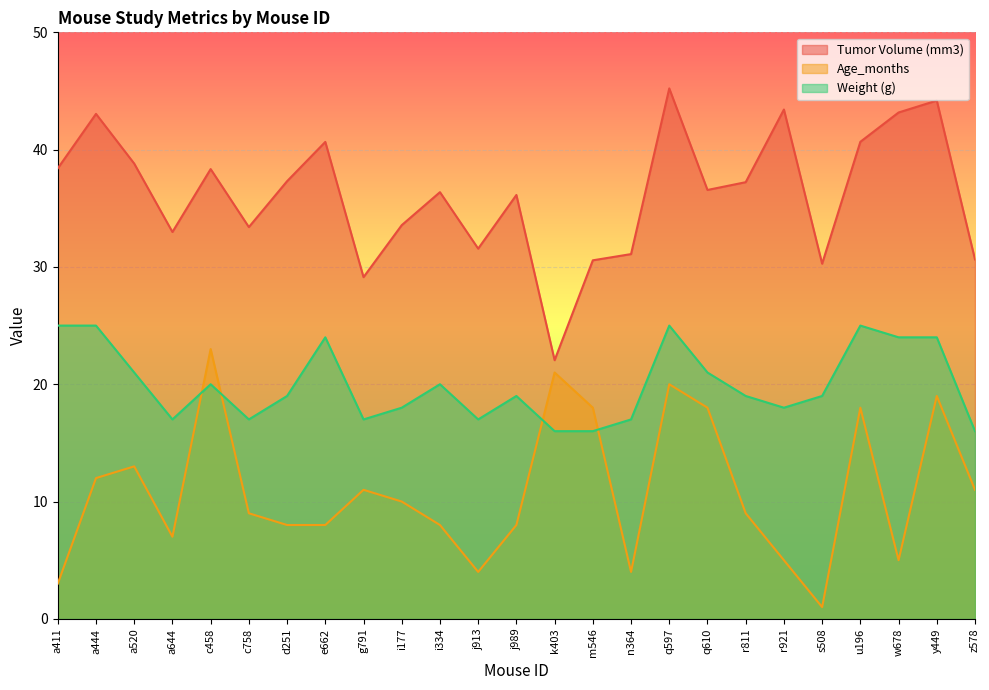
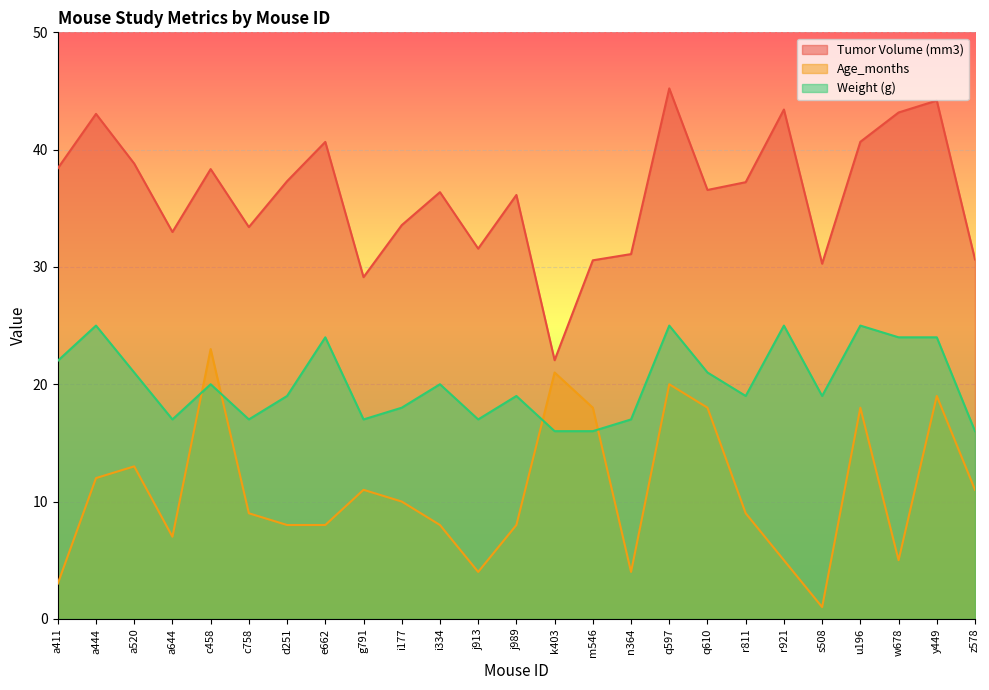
Weight (g), a411: 25 -> 22
Weight (g), r921: 18 -> 25
